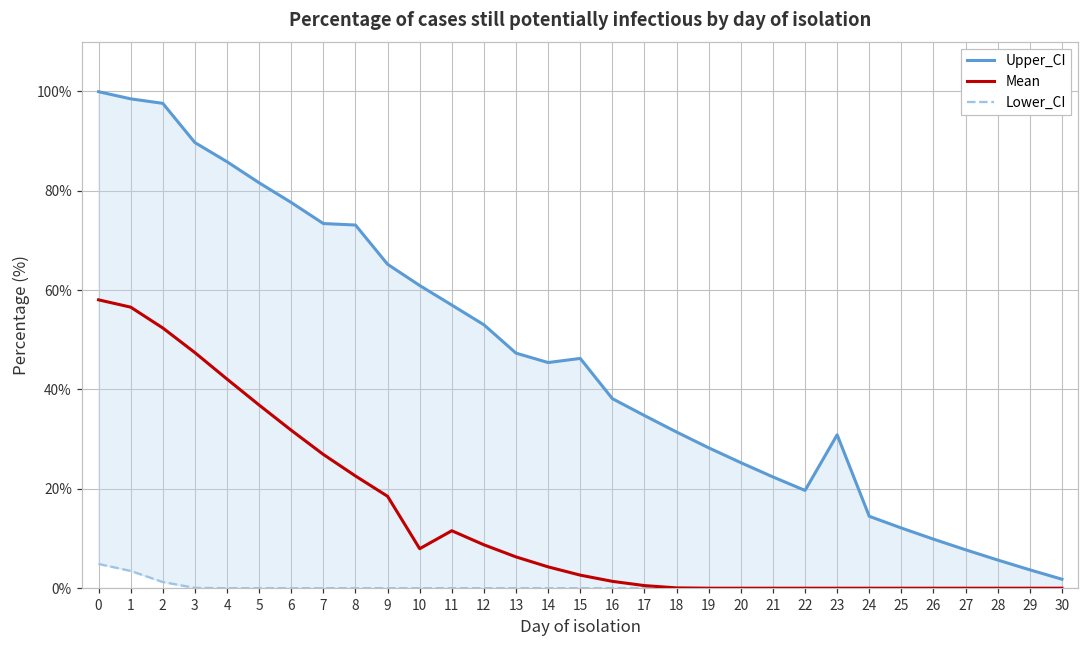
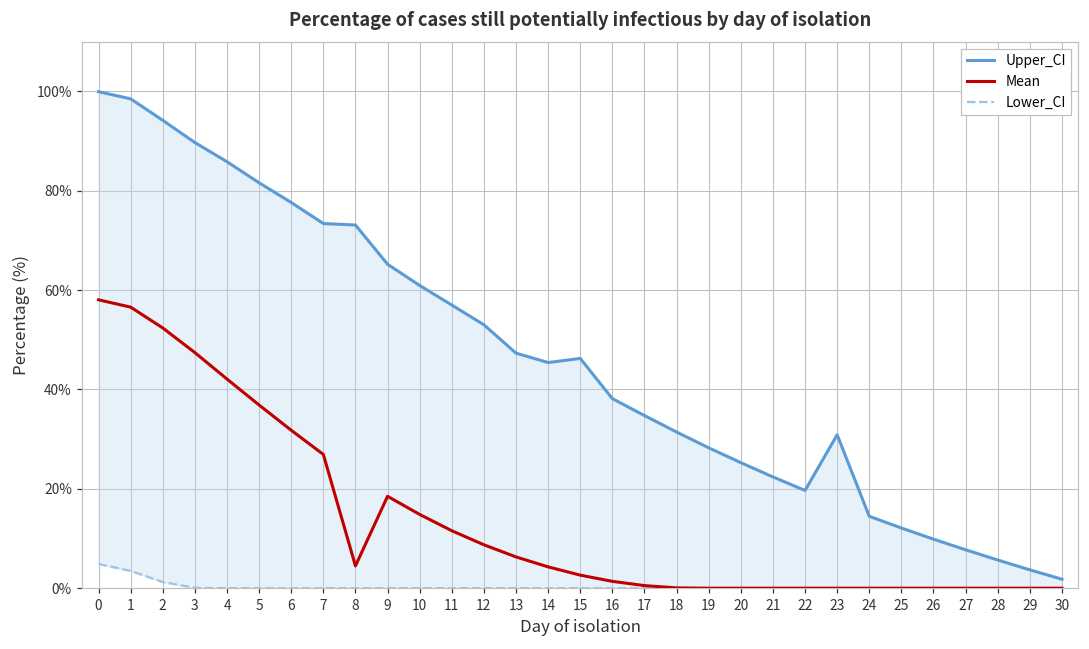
Upper_CI, 2: 98% -> 94%
Mean, 8: 23% -> 4%
Mean, 10: 8% -> 15%
